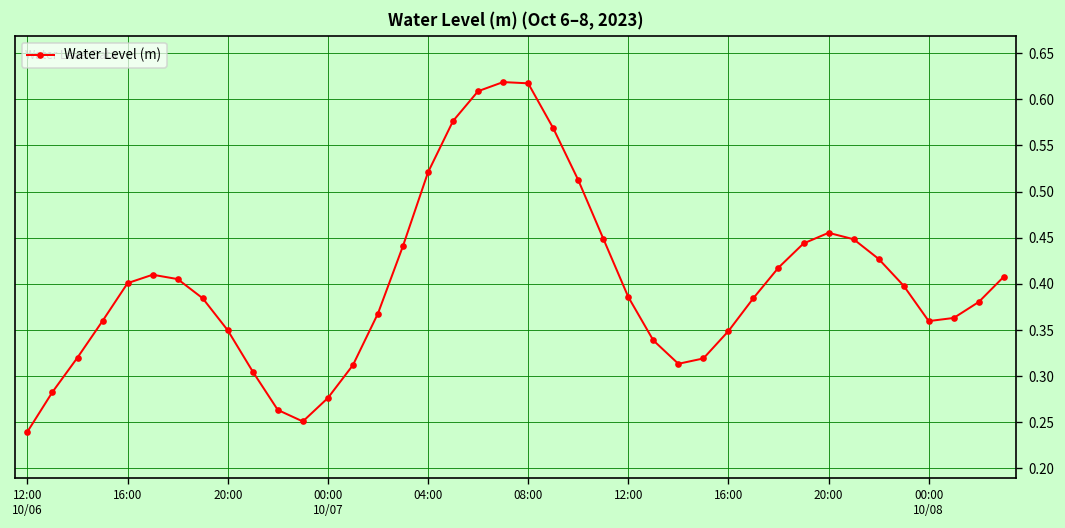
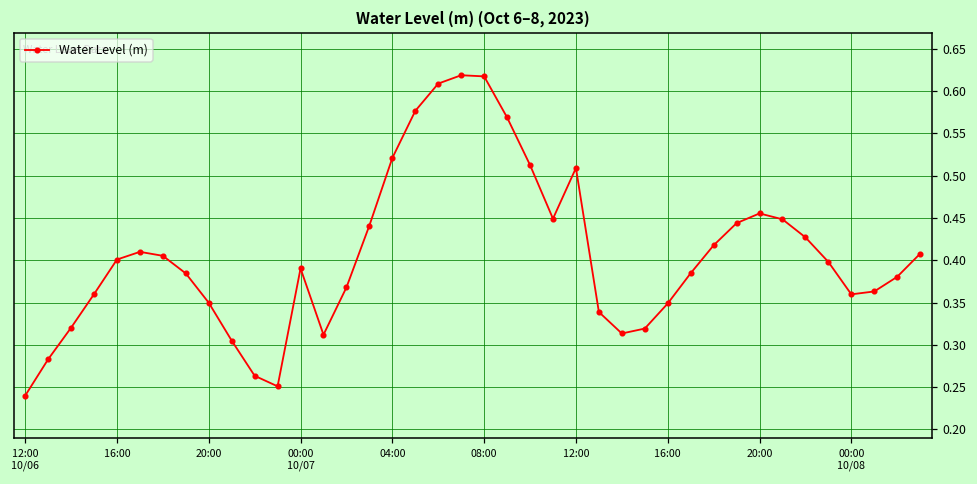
00:00 10/07: 0.28 -> 0.39
12:00: 0.39 -> 0.51
